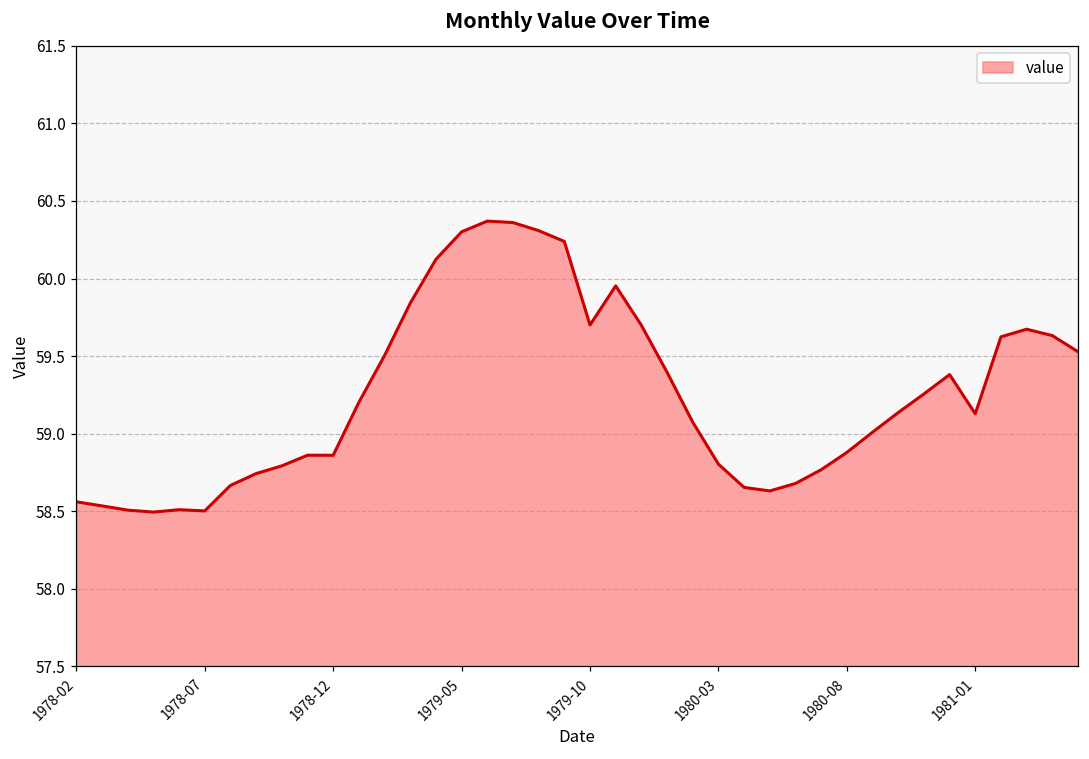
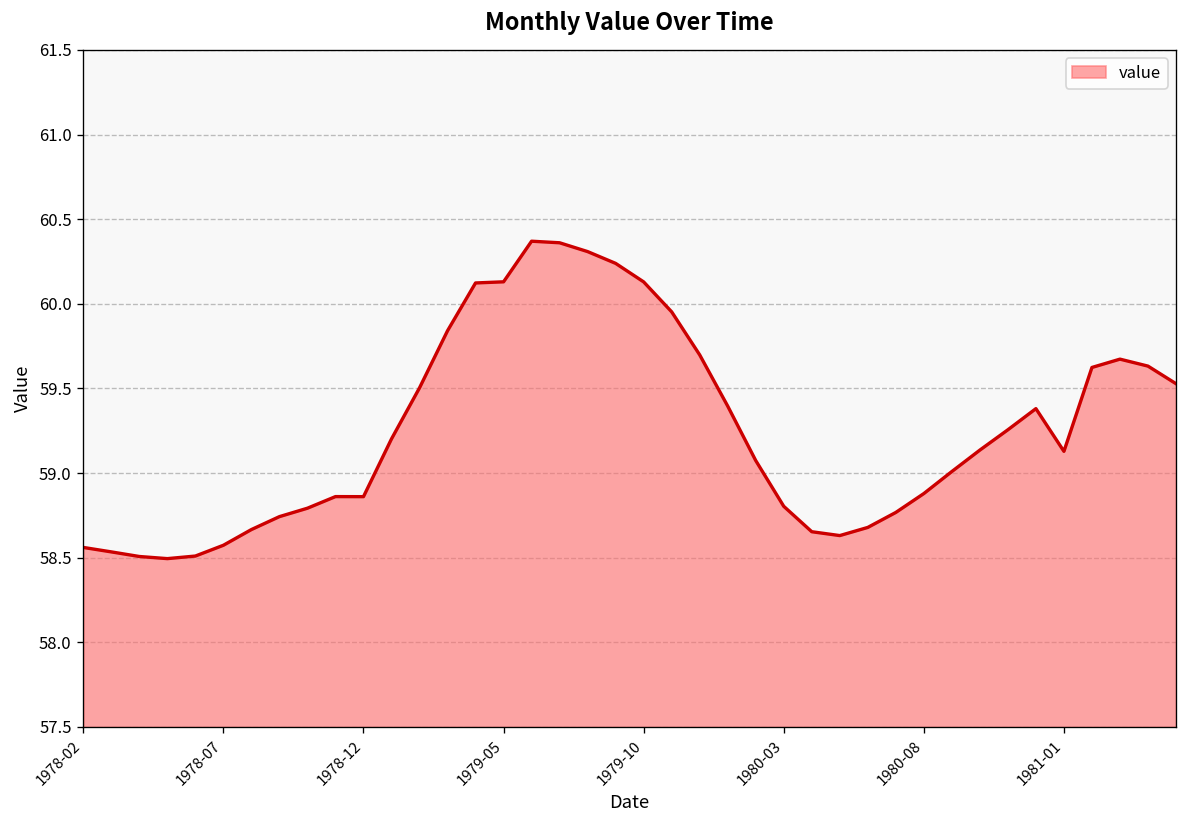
1978-07: 58.50 -> 58.57
1979-05: 60.30 -> 60.13
1979-10: 59.70 -> 60.13
